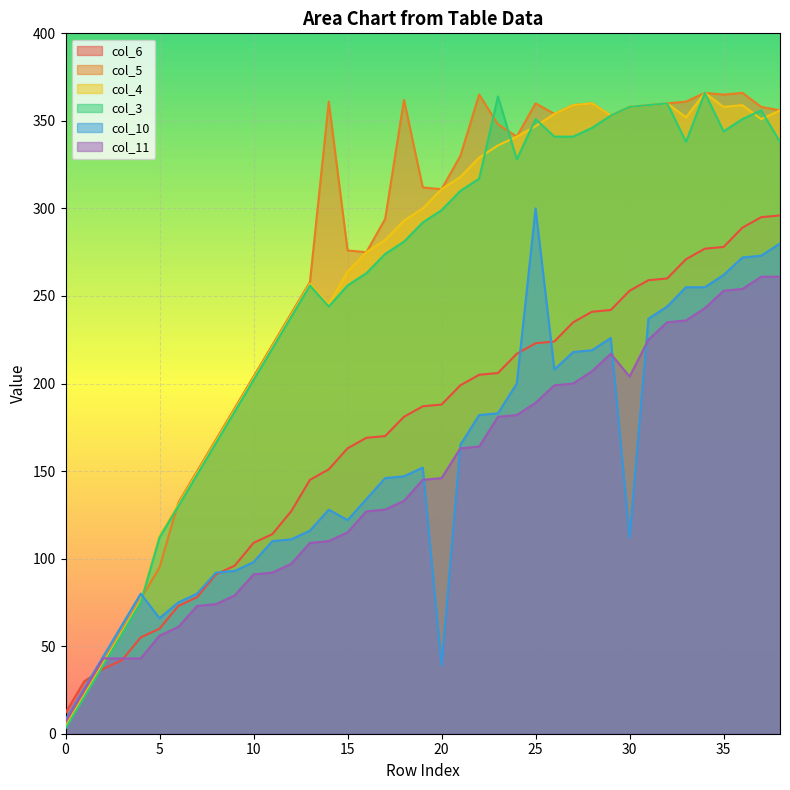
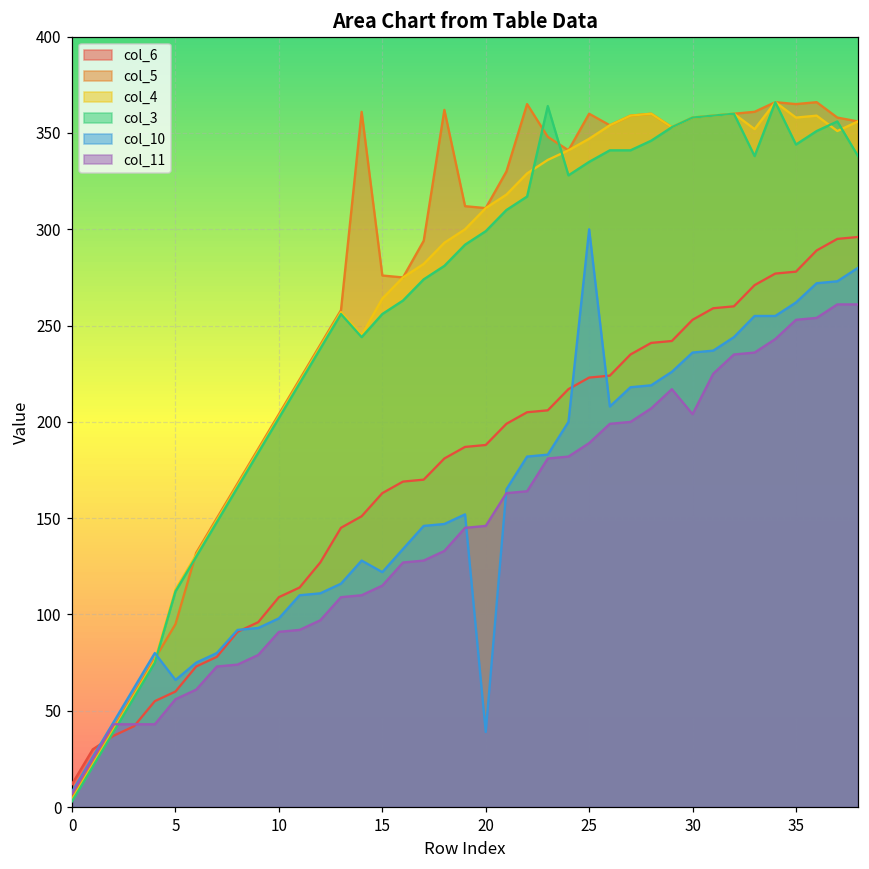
col_3, 25: 351 -> 335
col_10, 30: 112 -> 236
